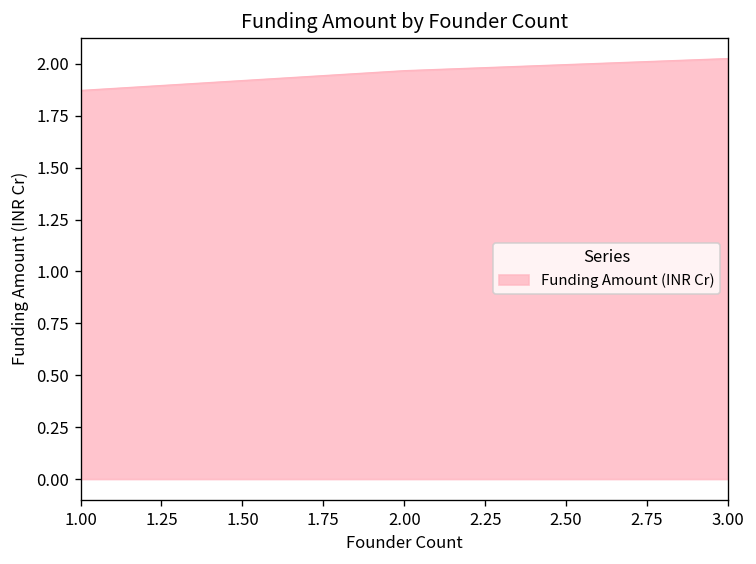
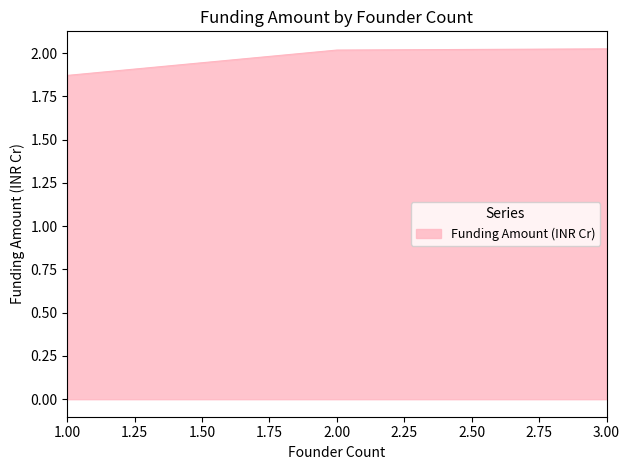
2.00: 1.97 -> 2.02
